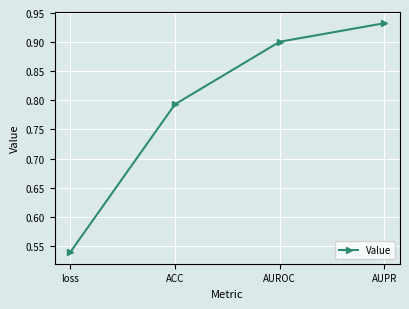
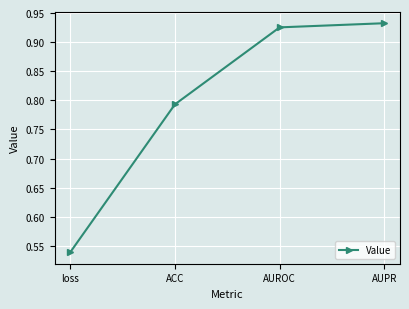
AUROC: 0.90 -> 0.93
